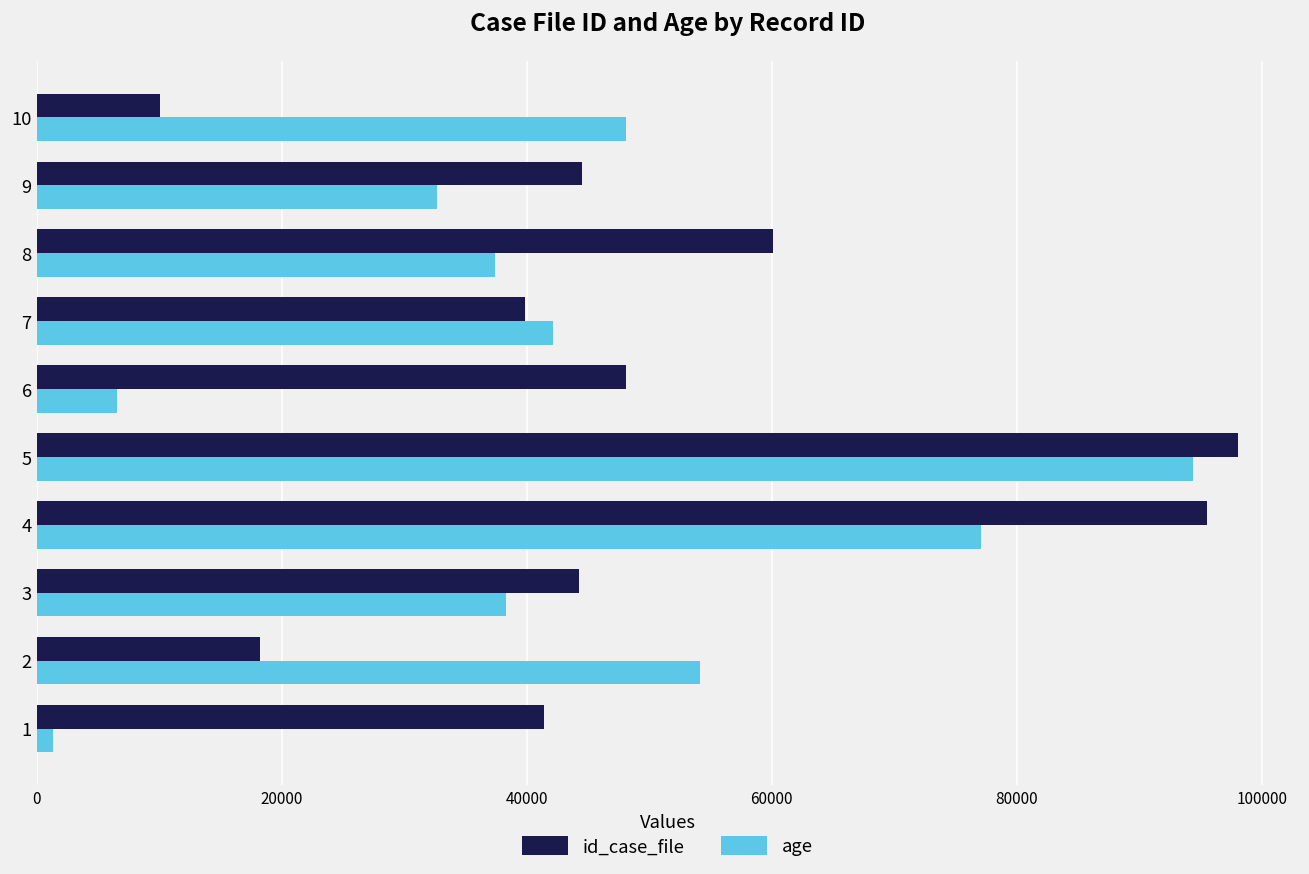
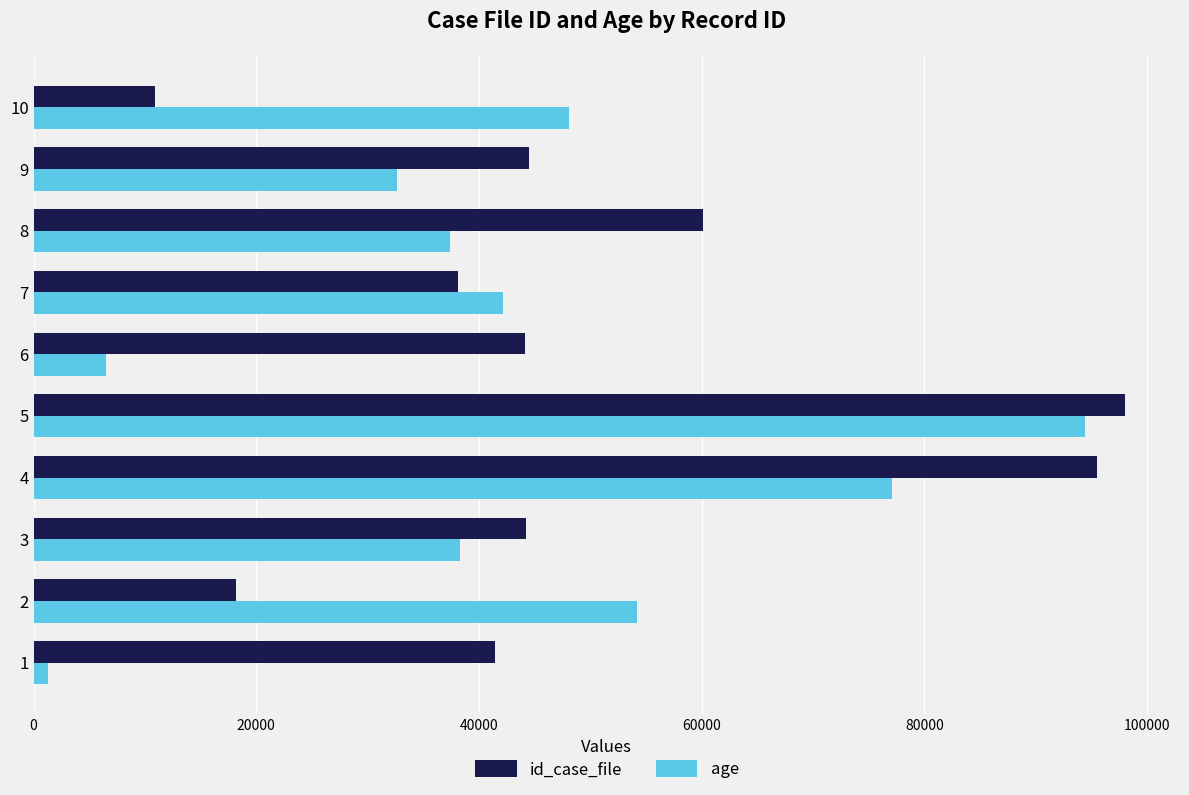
id_case_file, 10: 10000 -> 10900
id_case_file, 7: 39800 -> 38100
id_case_file, 6: 48100 -> 44100
